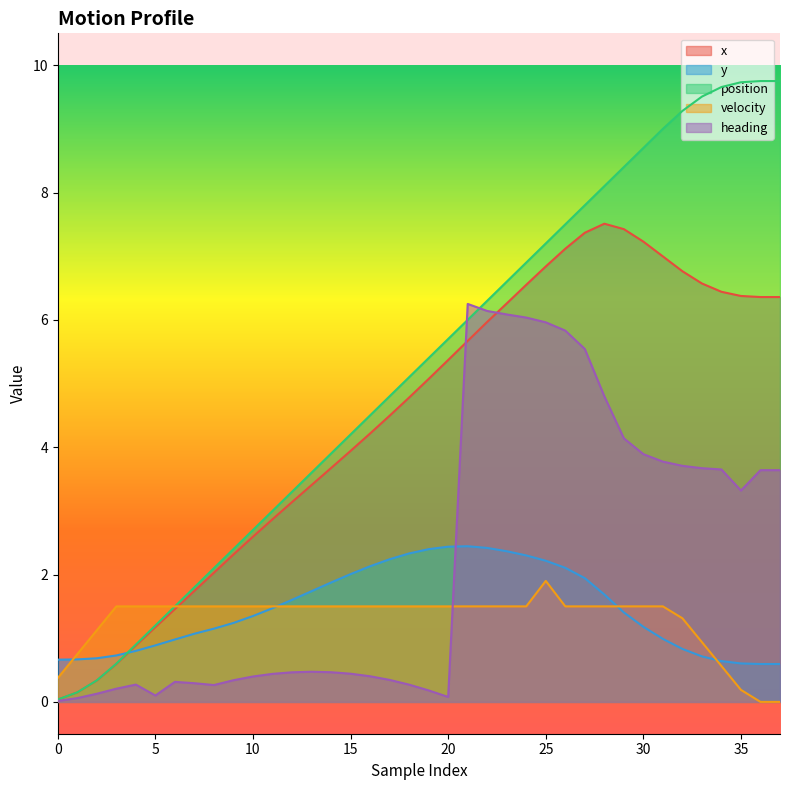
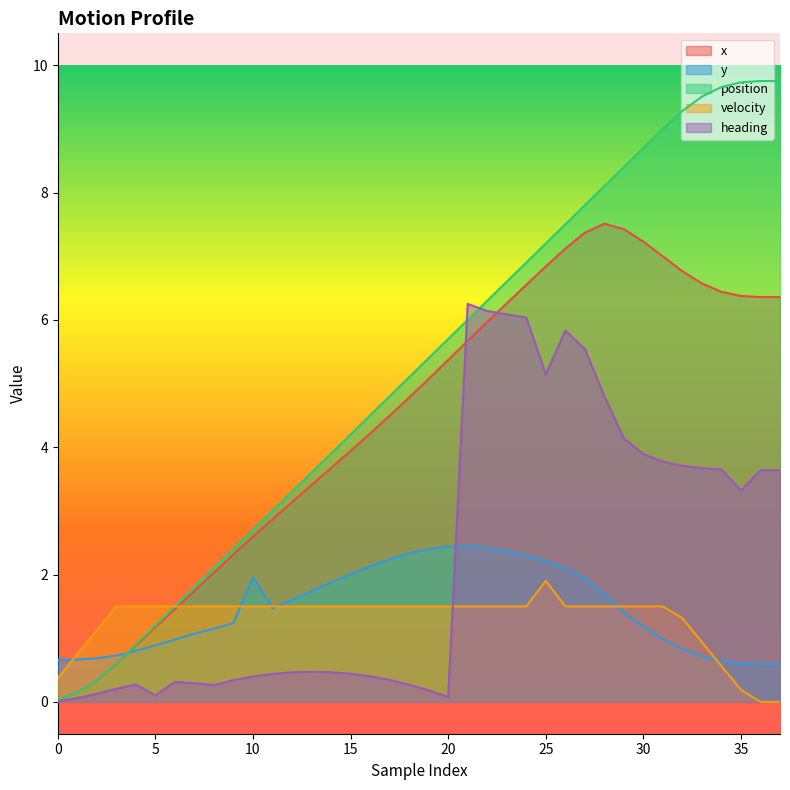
y, 10: 1.3 -> 2.0
heading, 25: 6.0 -> 5.1
